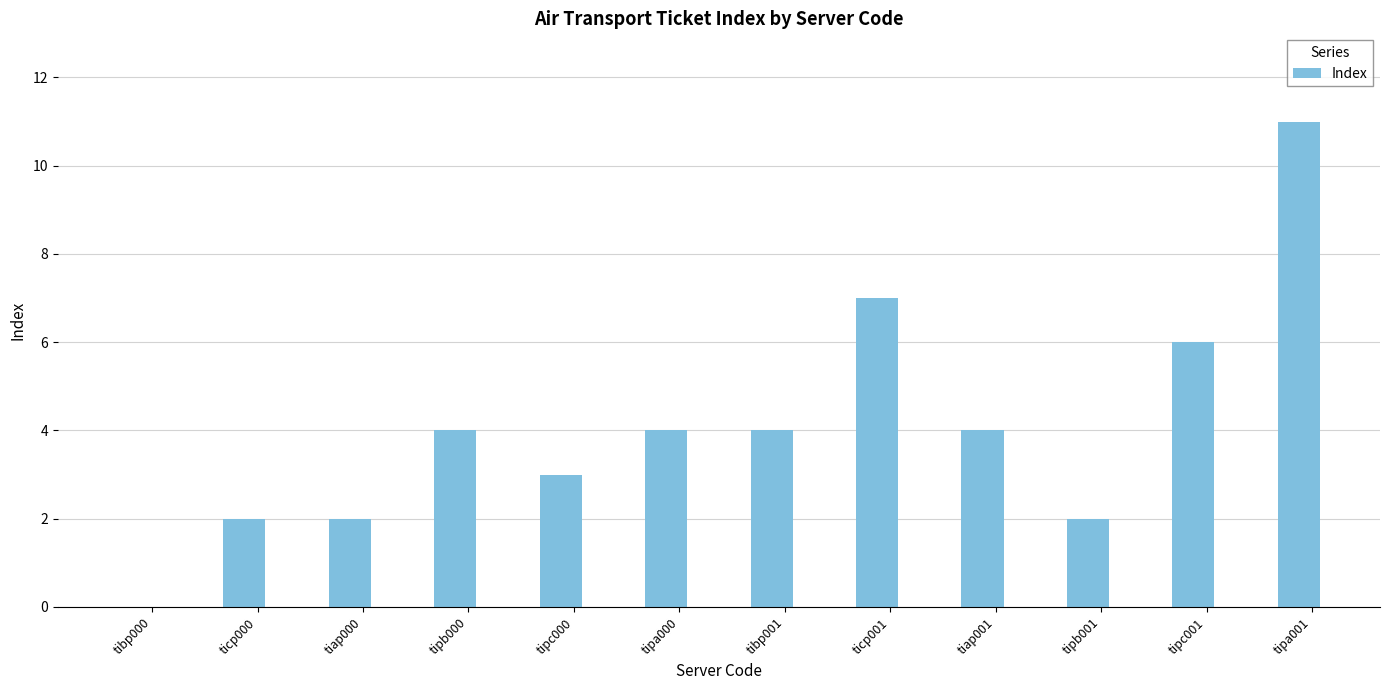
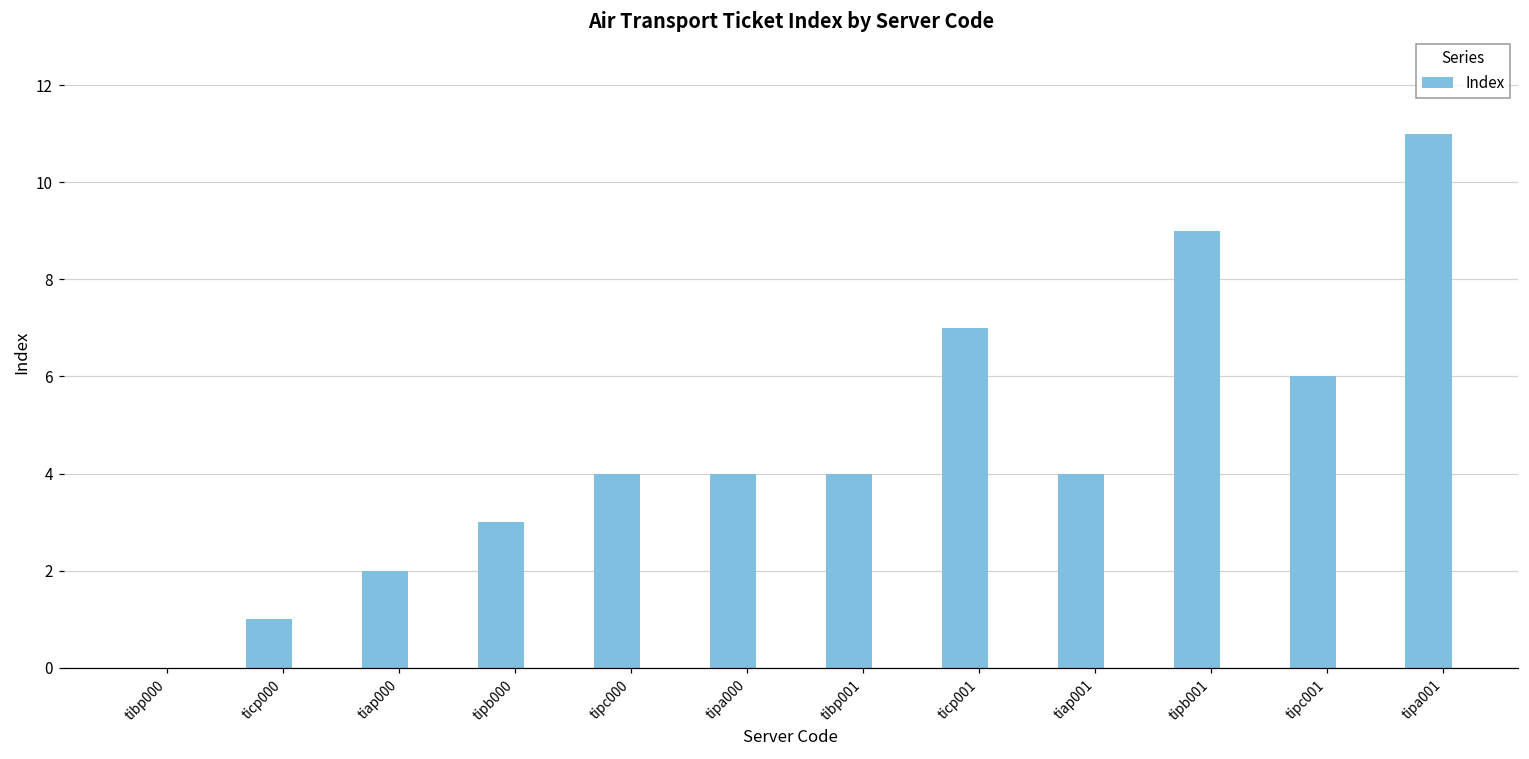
ticp000: 2 -> 1
tipb000: 4 -> 3
tipc000: 3 -> 4
tipb001: 2 -> 9
